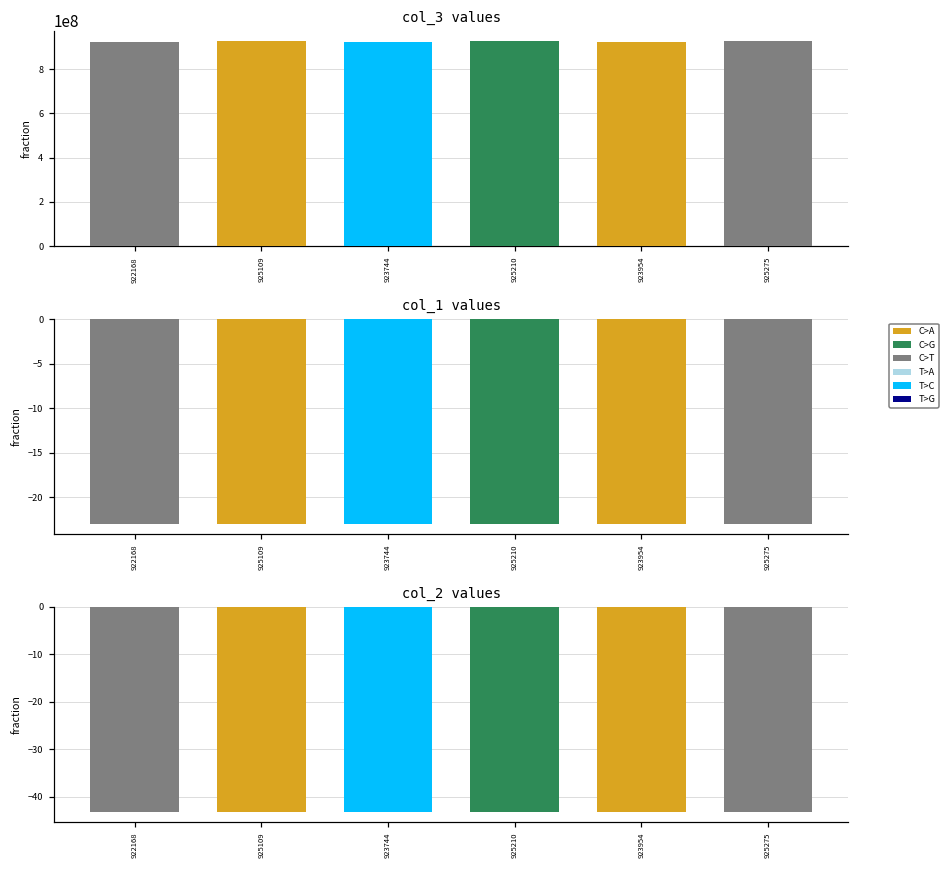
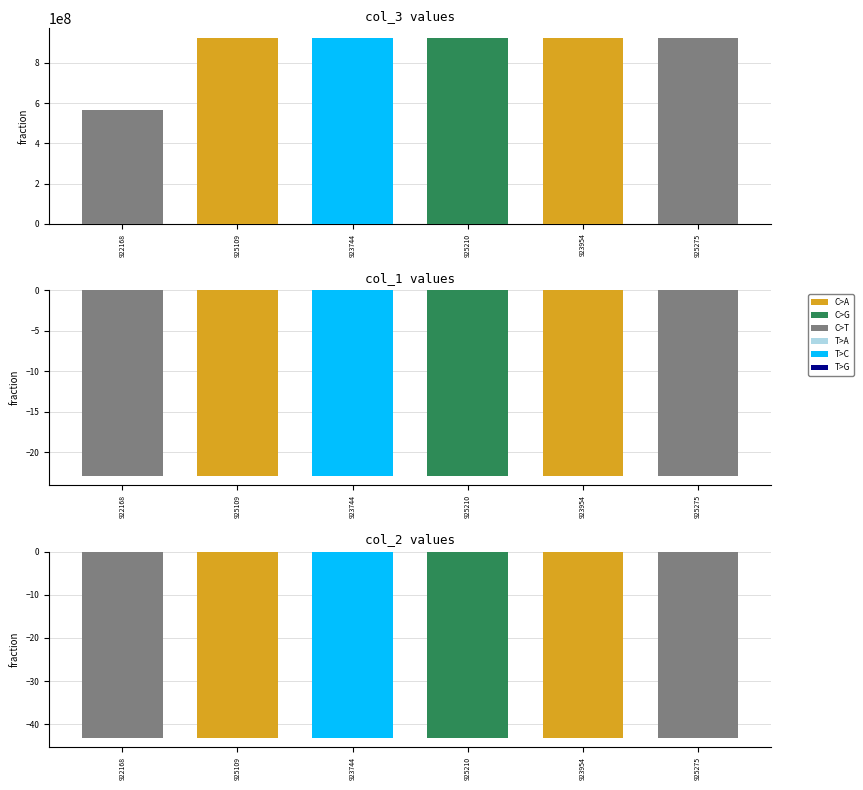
col_3 values, 922168: 920000000 -> 570000000
